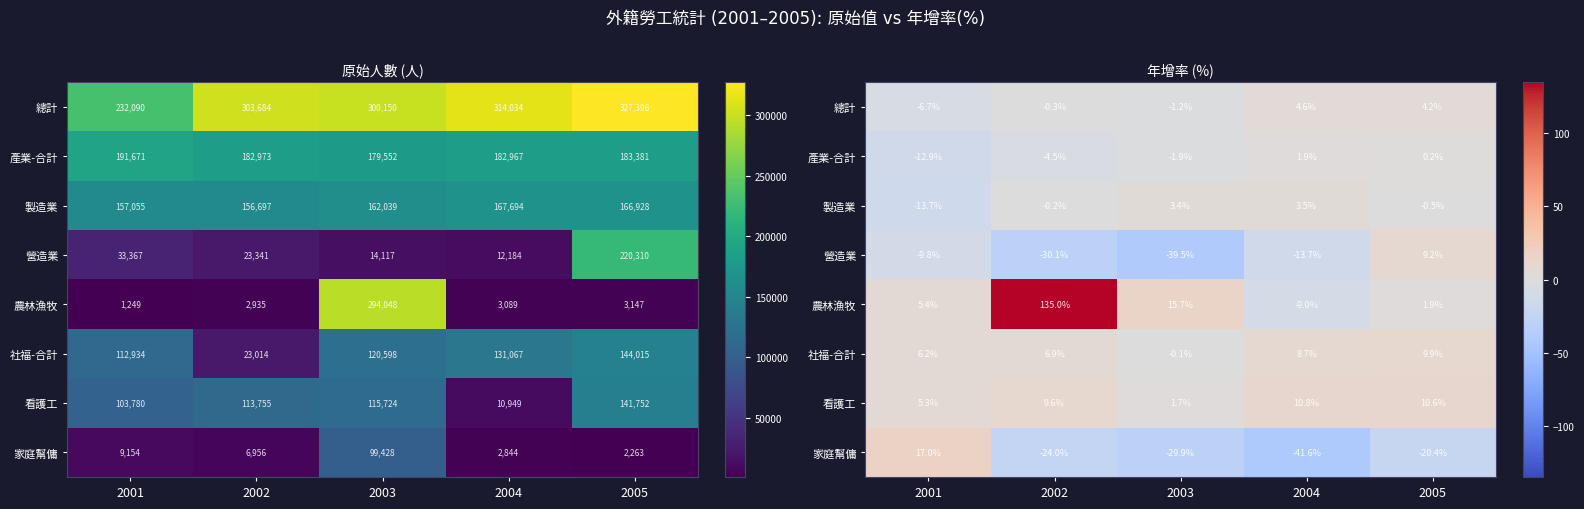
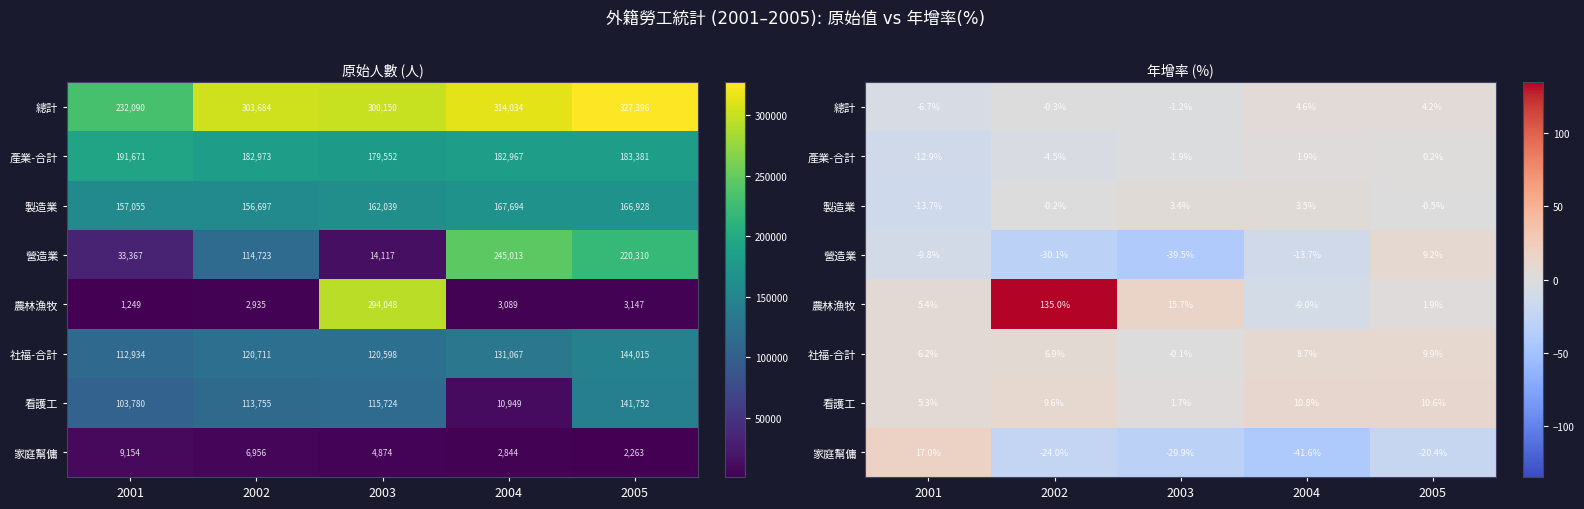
原始人數 (人), 營造業, 2002: 23,341 -> 114,723
原始人數 (人), 營造業, 2004: 12,184 -> 245,013
原始人數 (人), 社福-合計, 2002: 23,014 -> 120,711
原始人數 (人), 家庭幫傭, 2003: 99,428 -> 4,874
